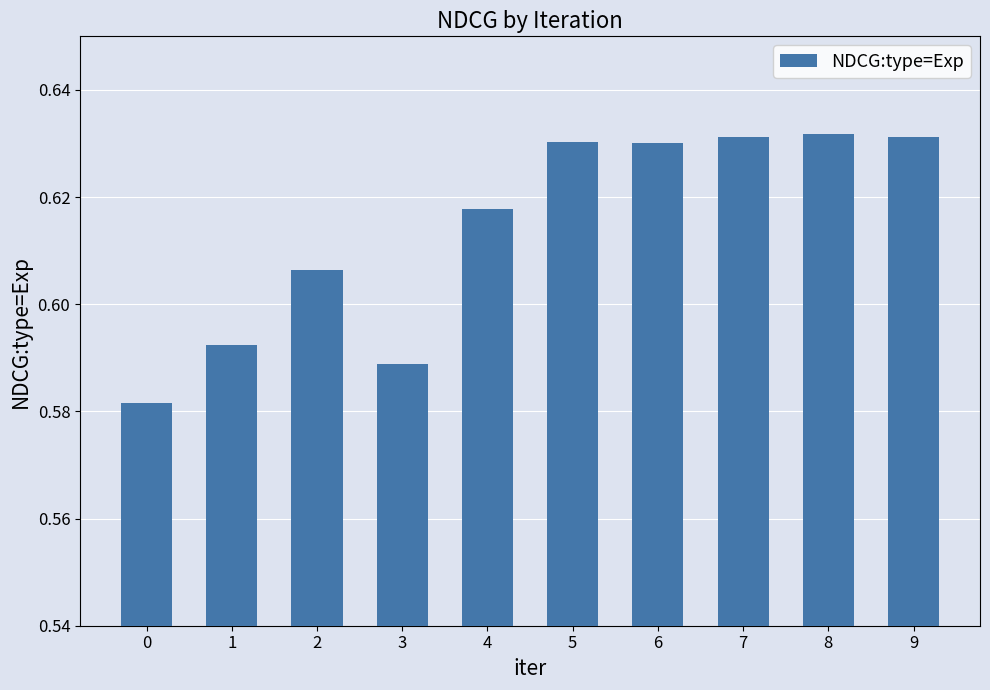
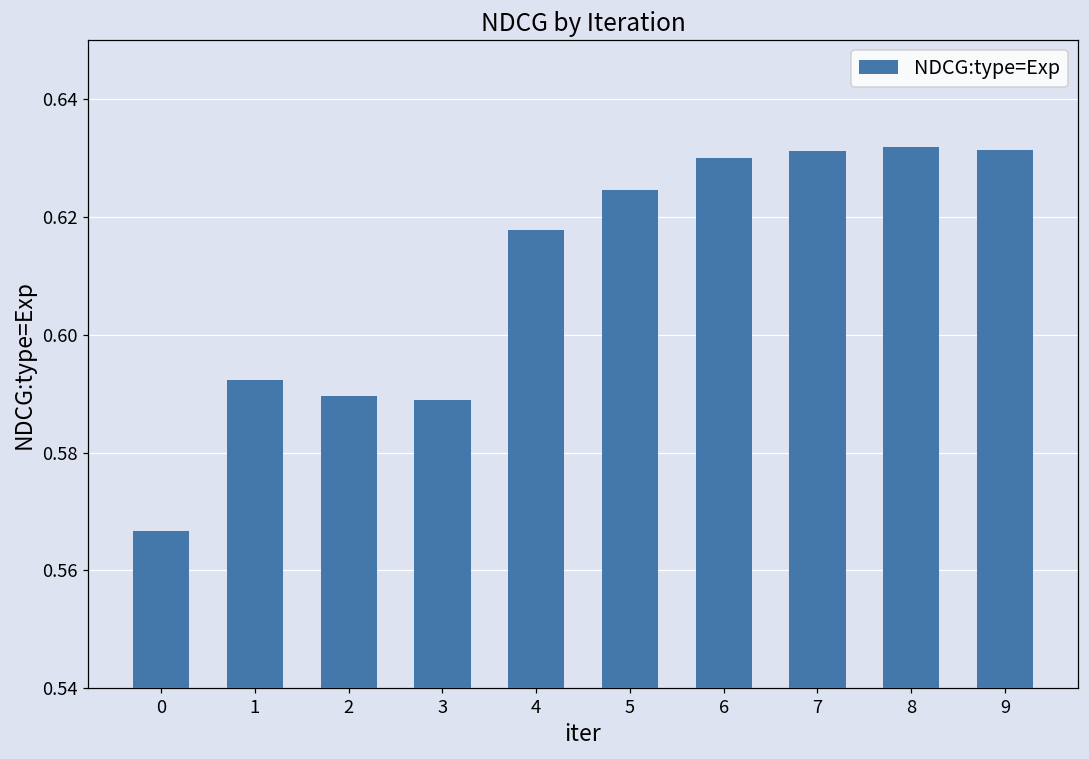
0: 0.582 -> 0.567
2: 0.606 -> 0.590
5: 0.630 -> 0.625
